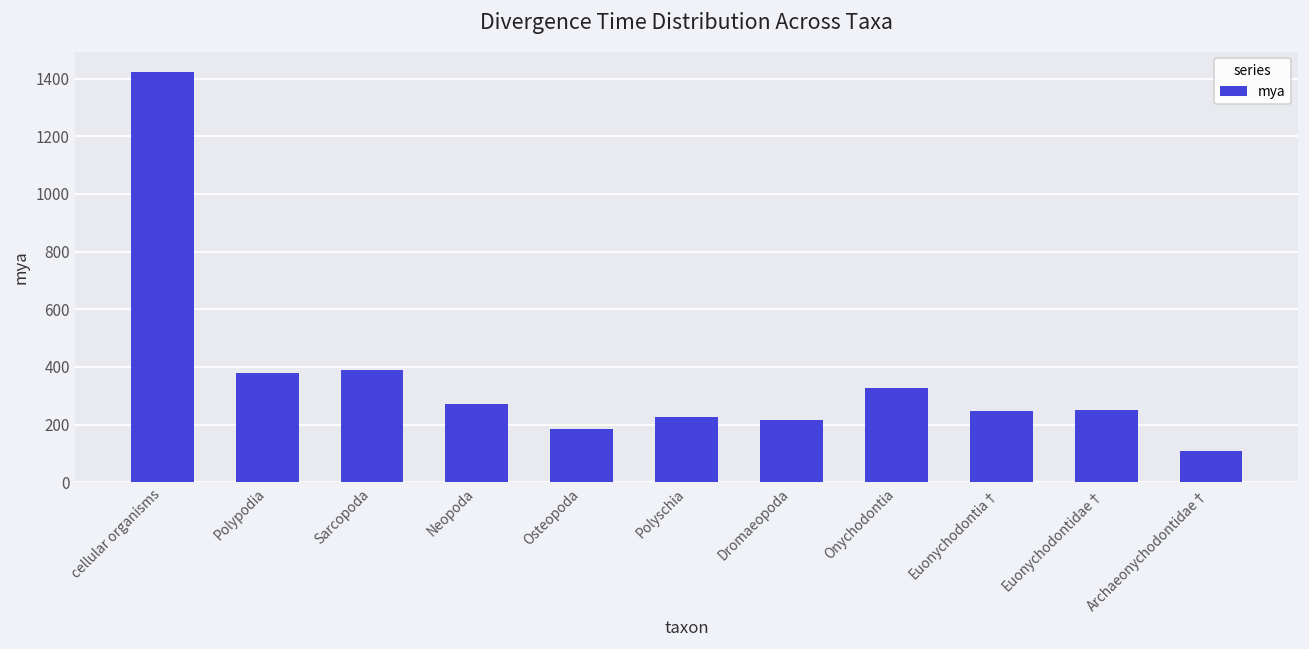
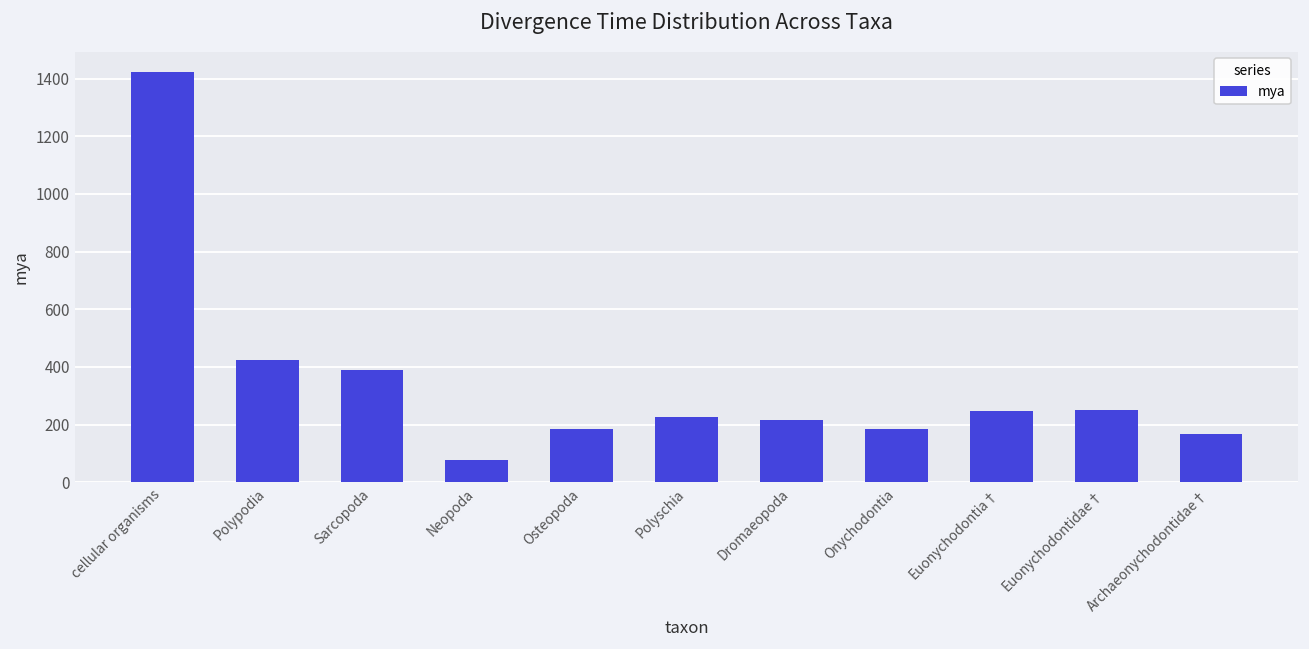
Polypodia: 380 -> 420
Neopoda: 270 -> 80
Onychodontia: 330 -> 190
Archaeonychodontidae†: 110 -> 170
